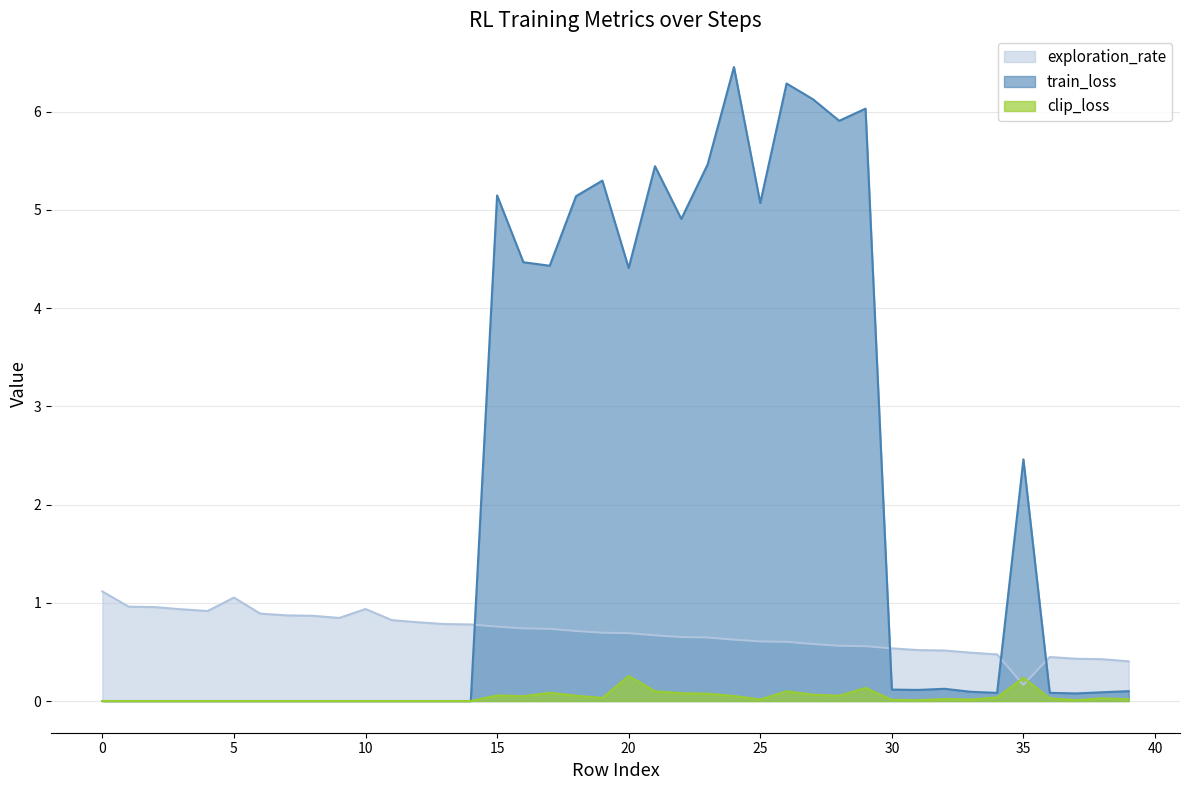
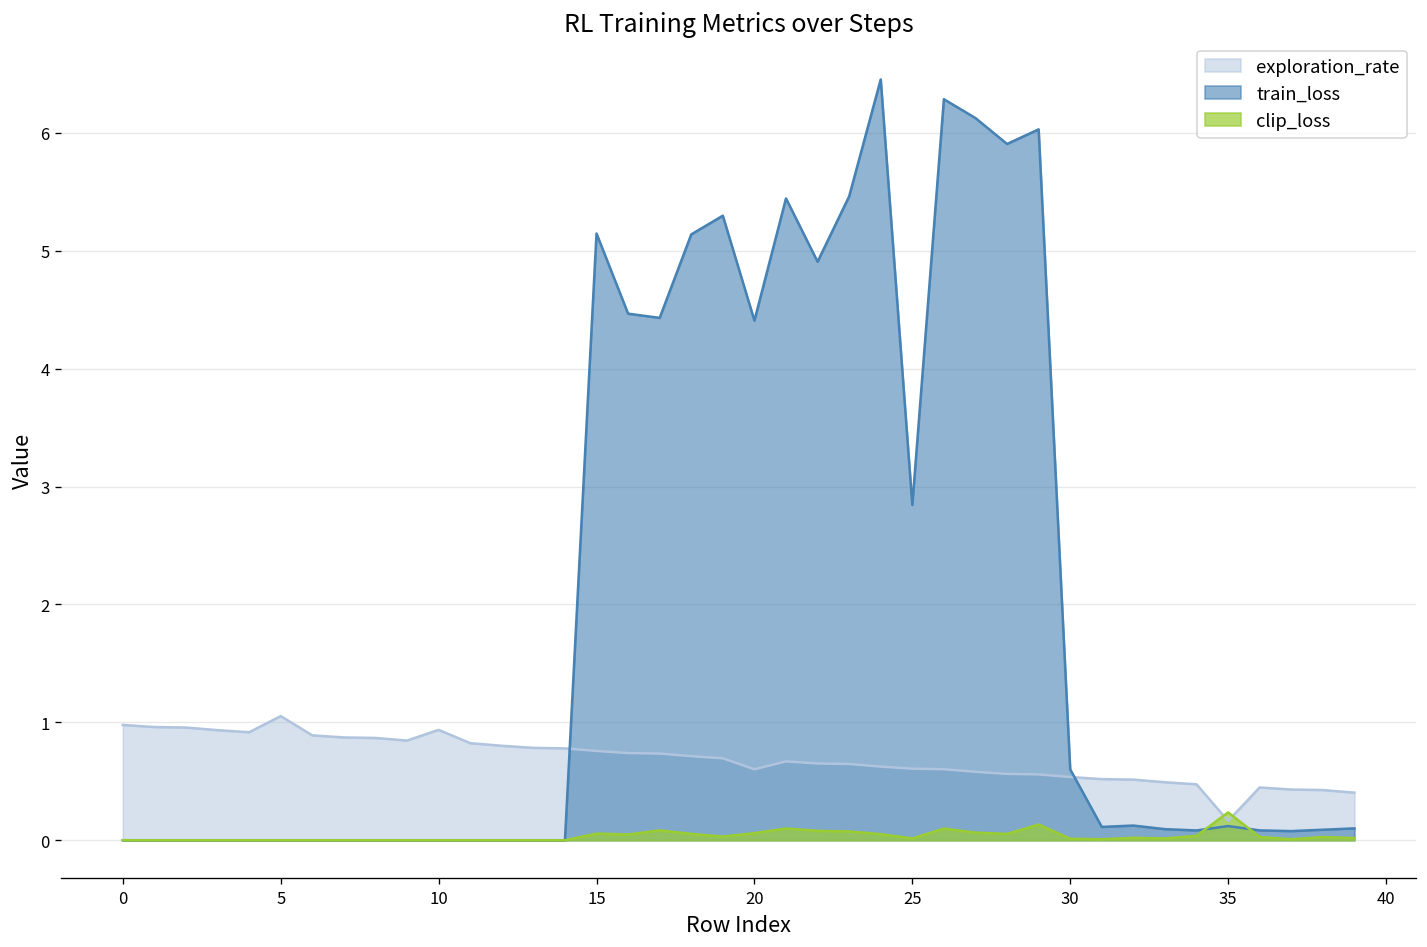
exploration_rate, 0: 1.1 -> 1.0
exploration_rate, 20: 0.7 -> 0.6
clip_loss, 20: 0.3 -> 0.1
train_loss, 25: 5.1 -> 2.8
train_loss, 30: 0.1 -> 0.6
train_loss, 35: 2.5 -> 0.1
